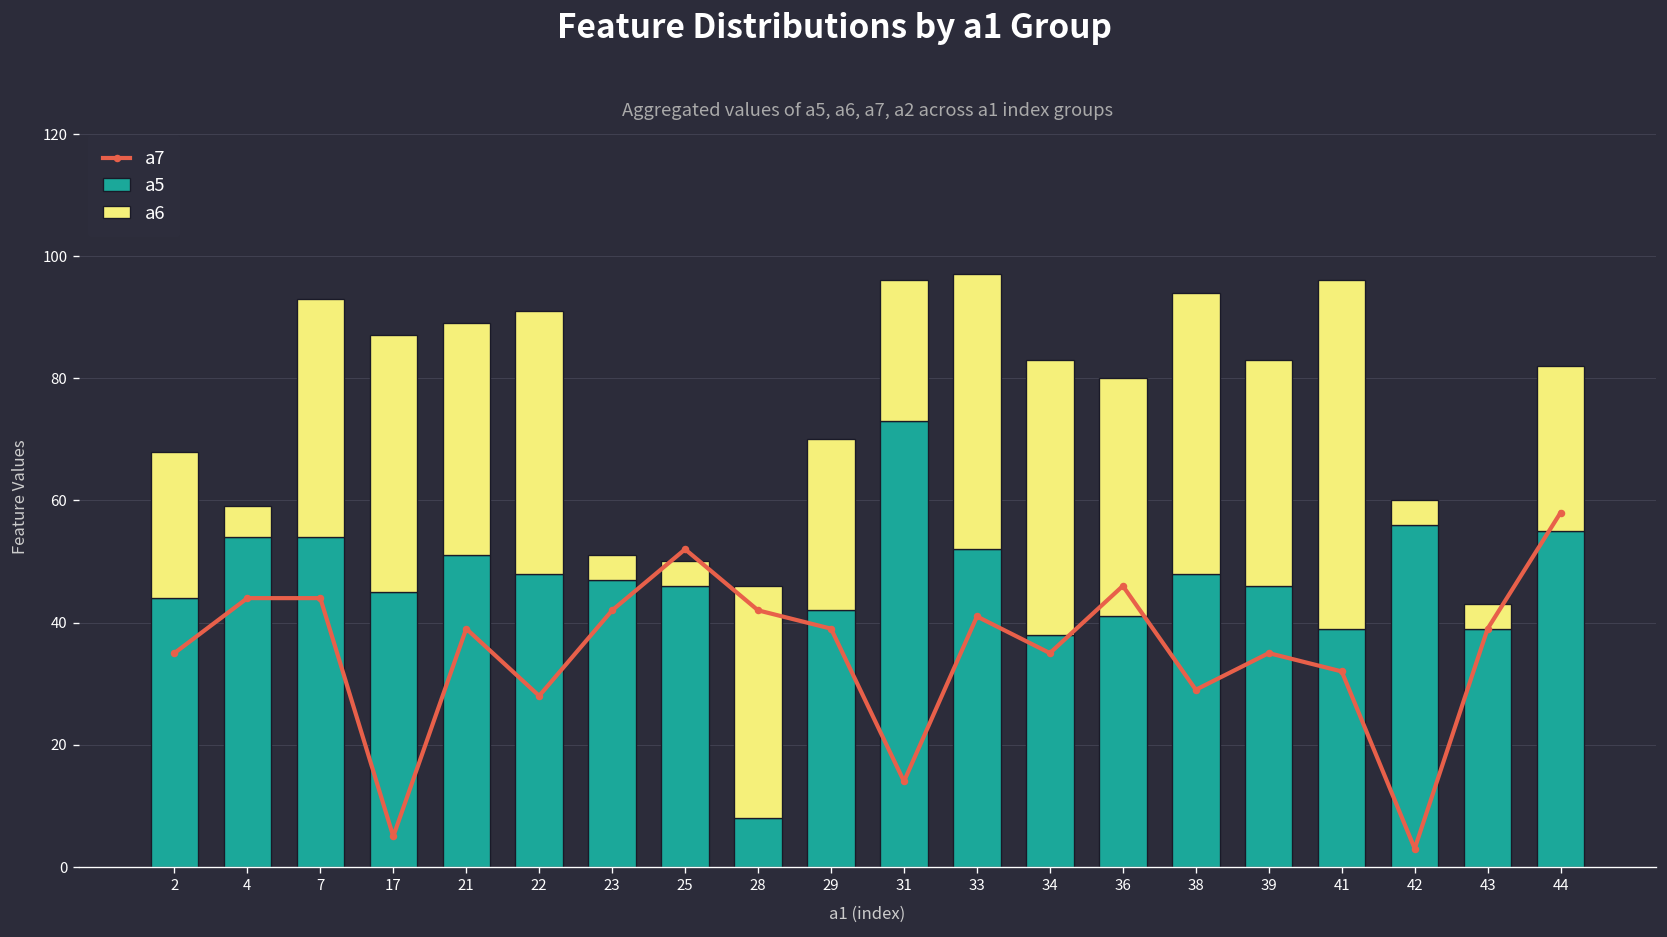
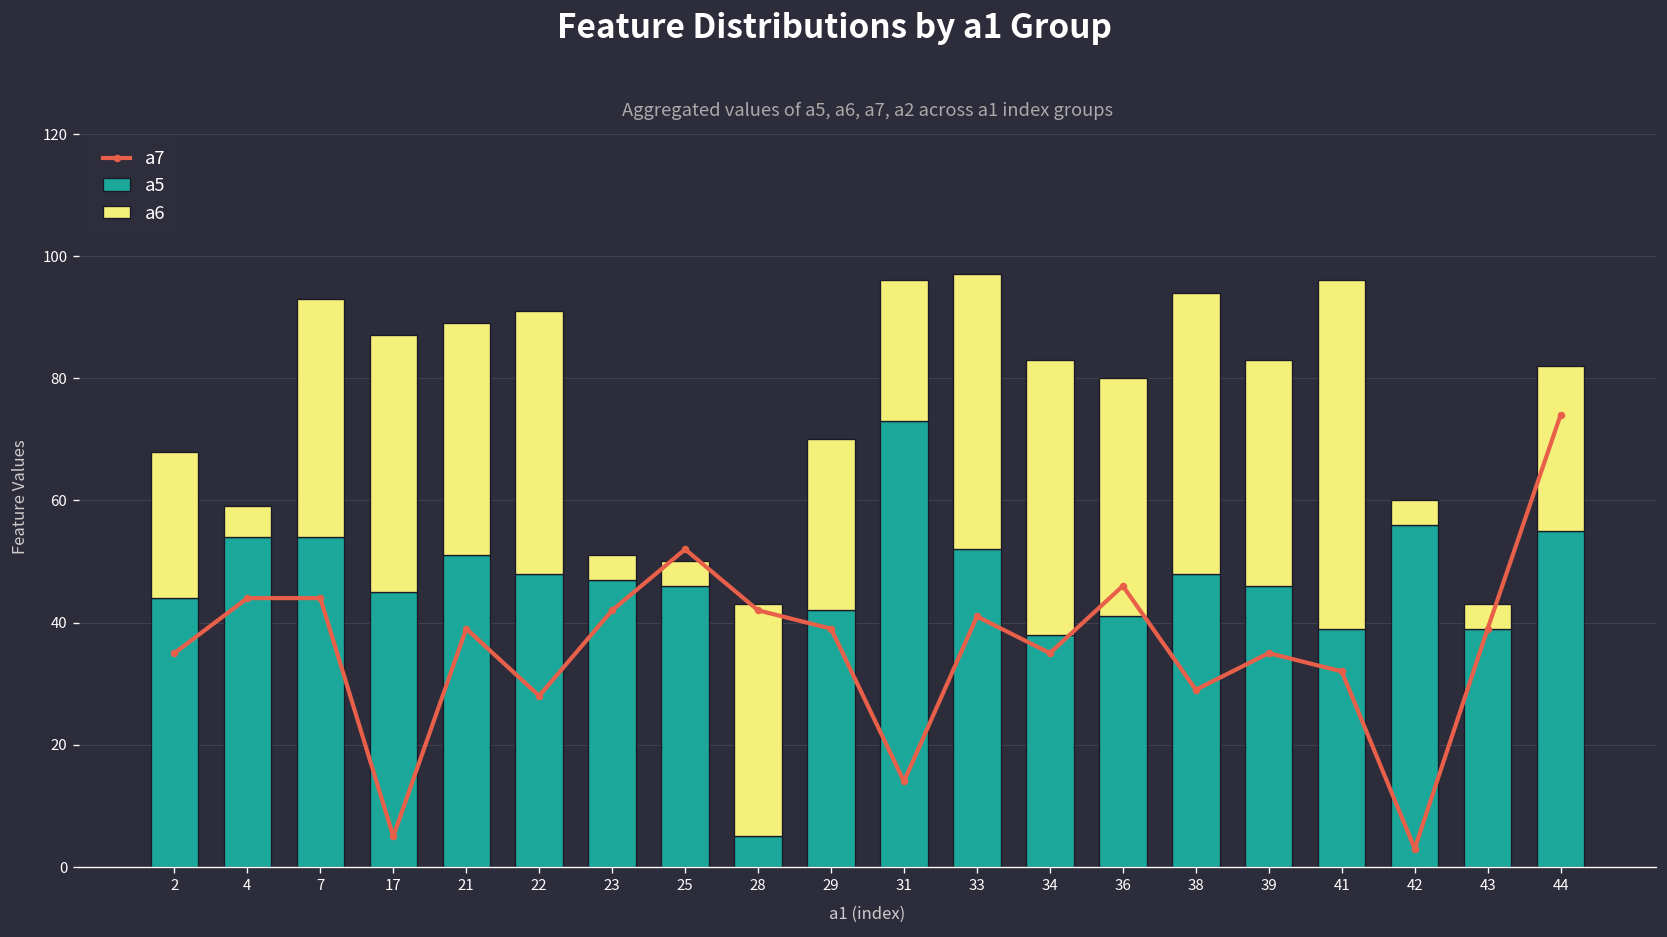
a5, 28: 8 -> 5
a7, 44: 58 -> 74
